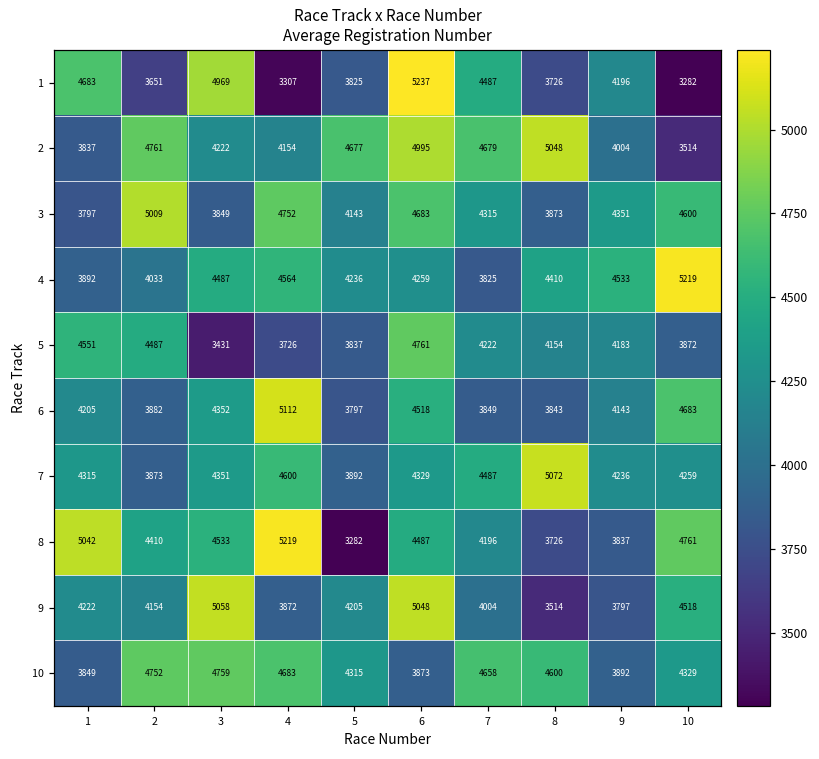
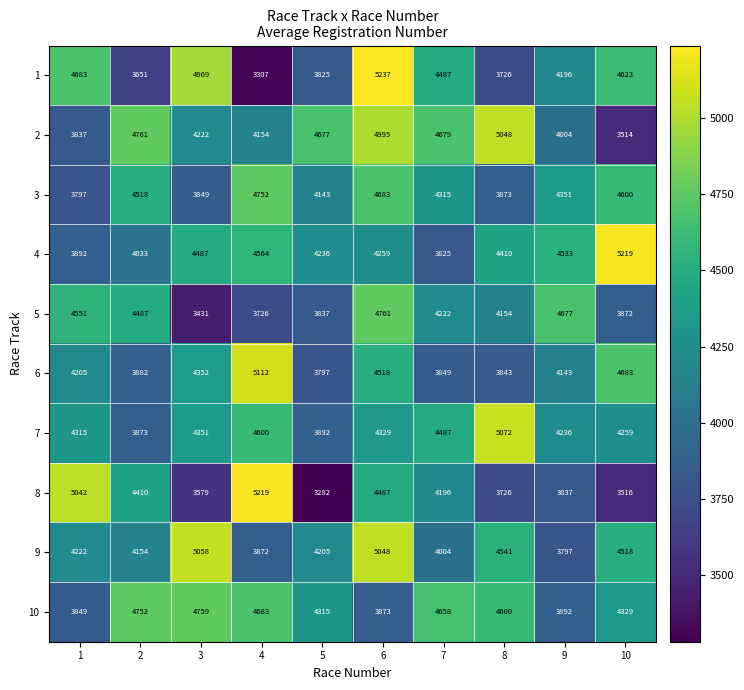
1, 10: 3282 -> 4623
3, 2: 5009 -> 4518
5, 9: 4183 -> 4677
8, 3: 4533 -> 3579
8, 10: 4761 -> 3516
9, 8: 3514 -> 4541
